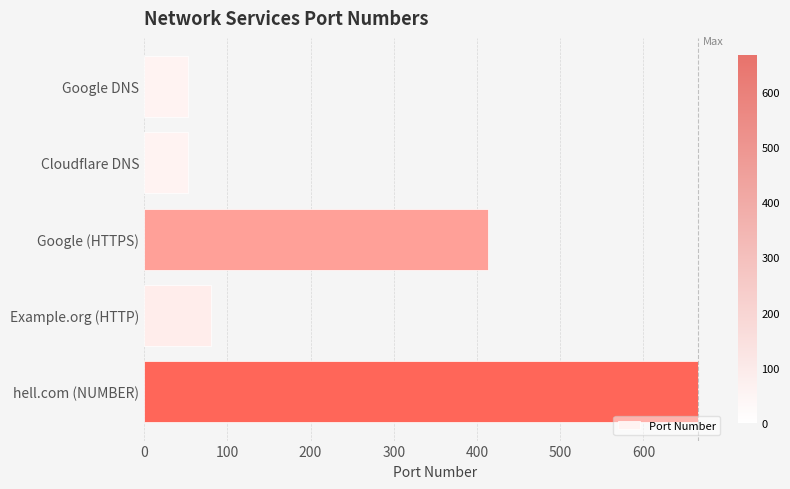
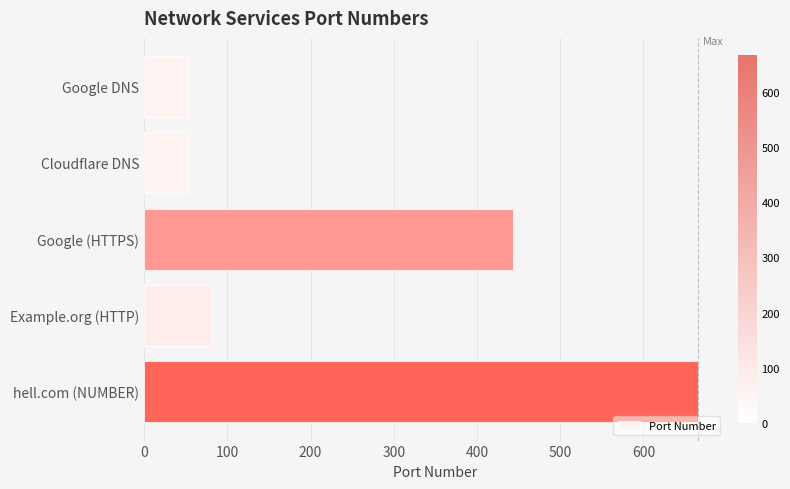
Google (HTTPS): 410 -> 440
